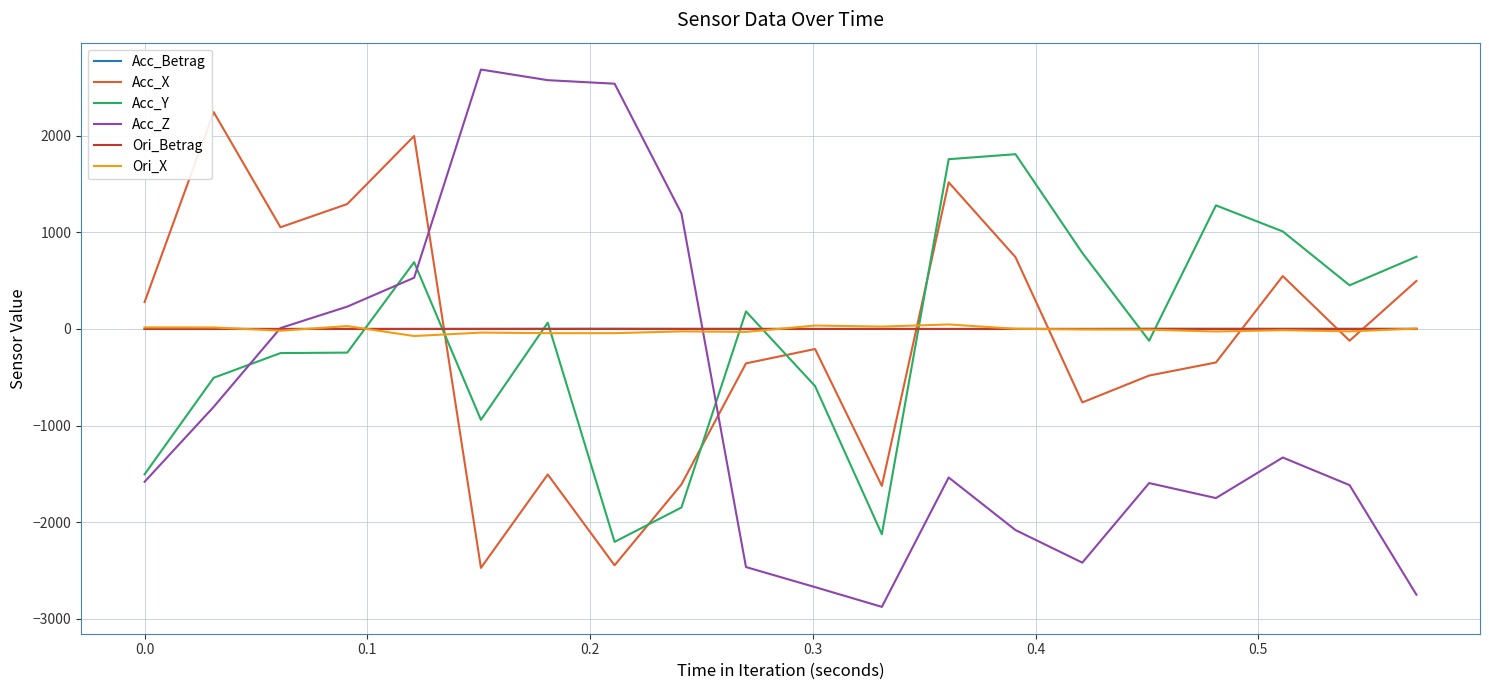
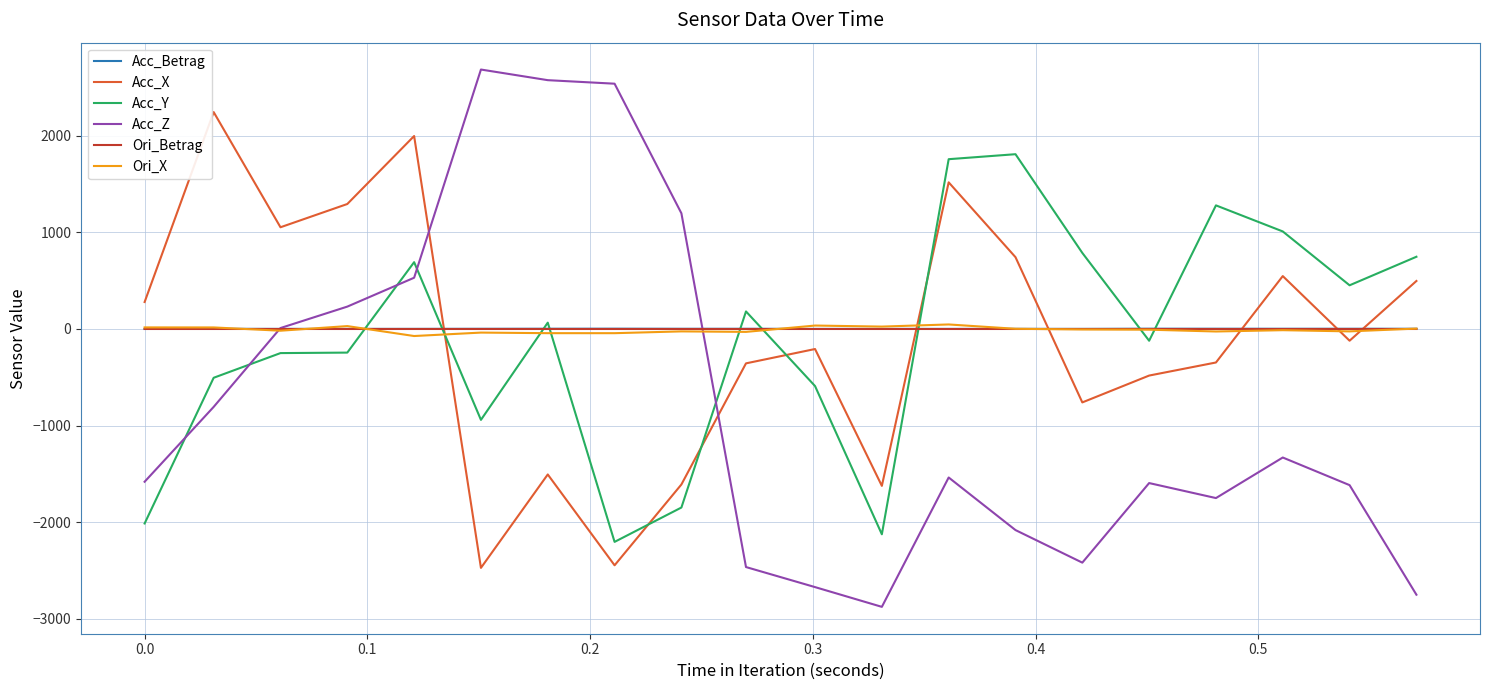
Acc_Y, 0.0: -1500 -> -2000
